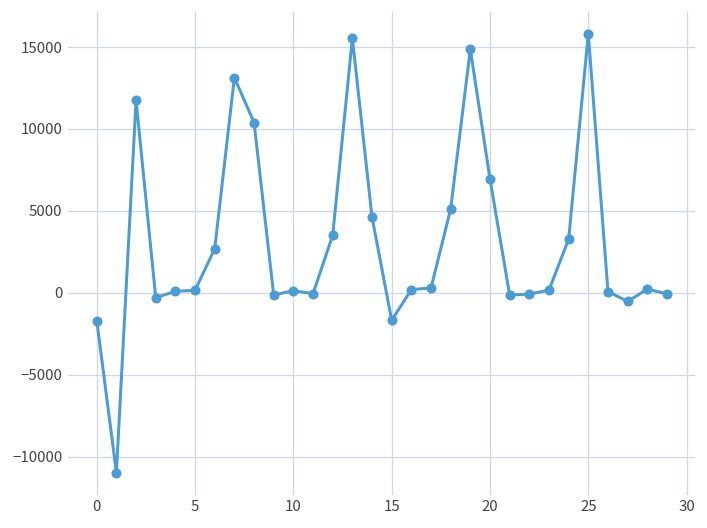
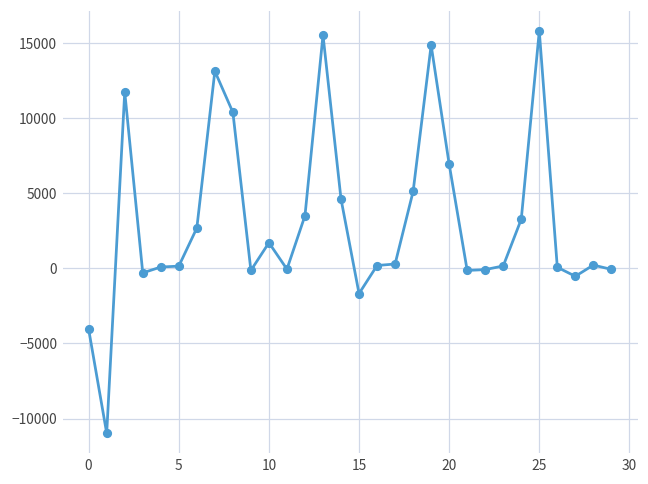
0: -1700 -> -4100
10: 100 -> 1700
